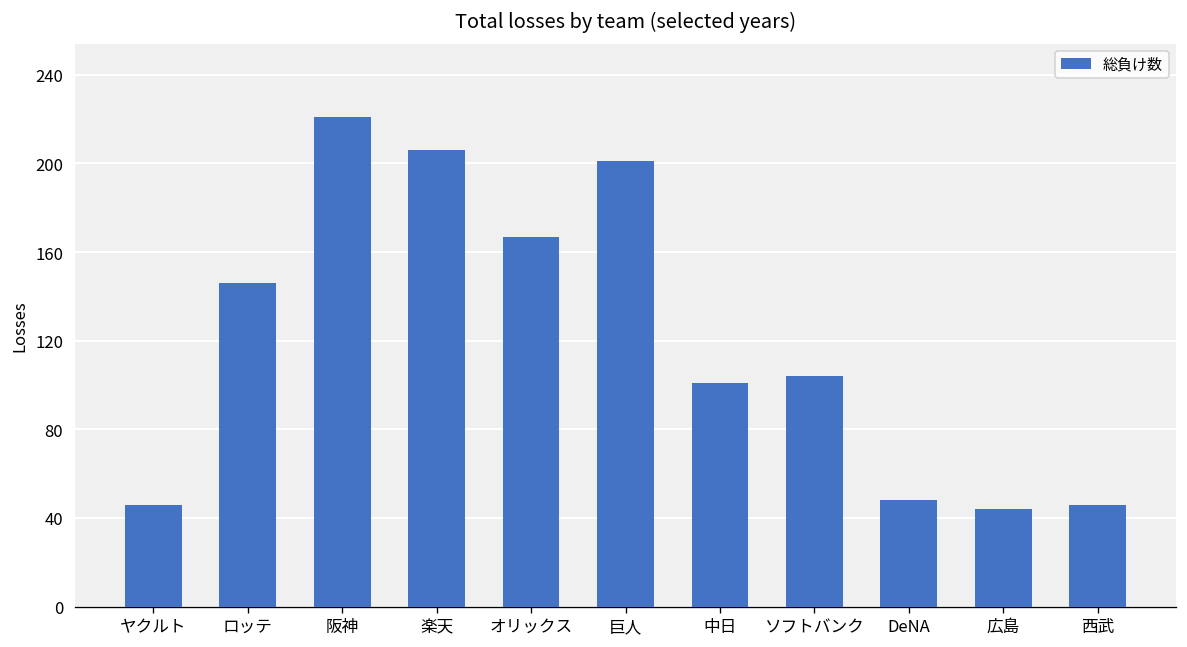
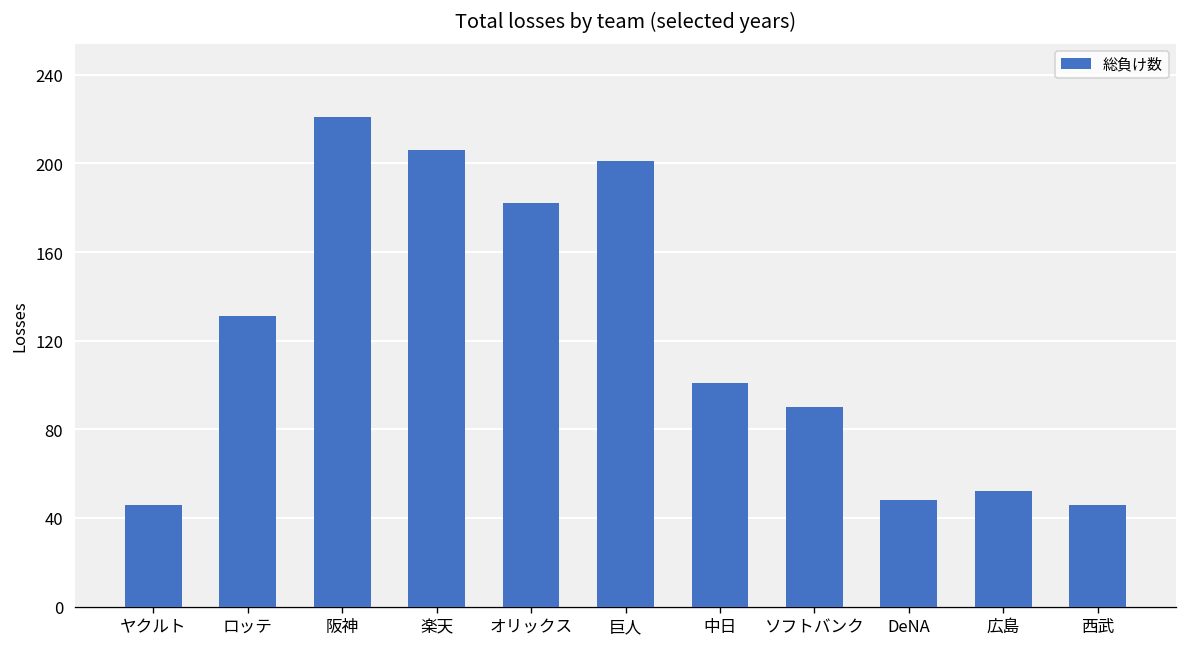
ロッテ: 146 -> 131
オリックス: 167 -> 182
ソフトバンク: 104 -> 90
広島: 44 -> 52
